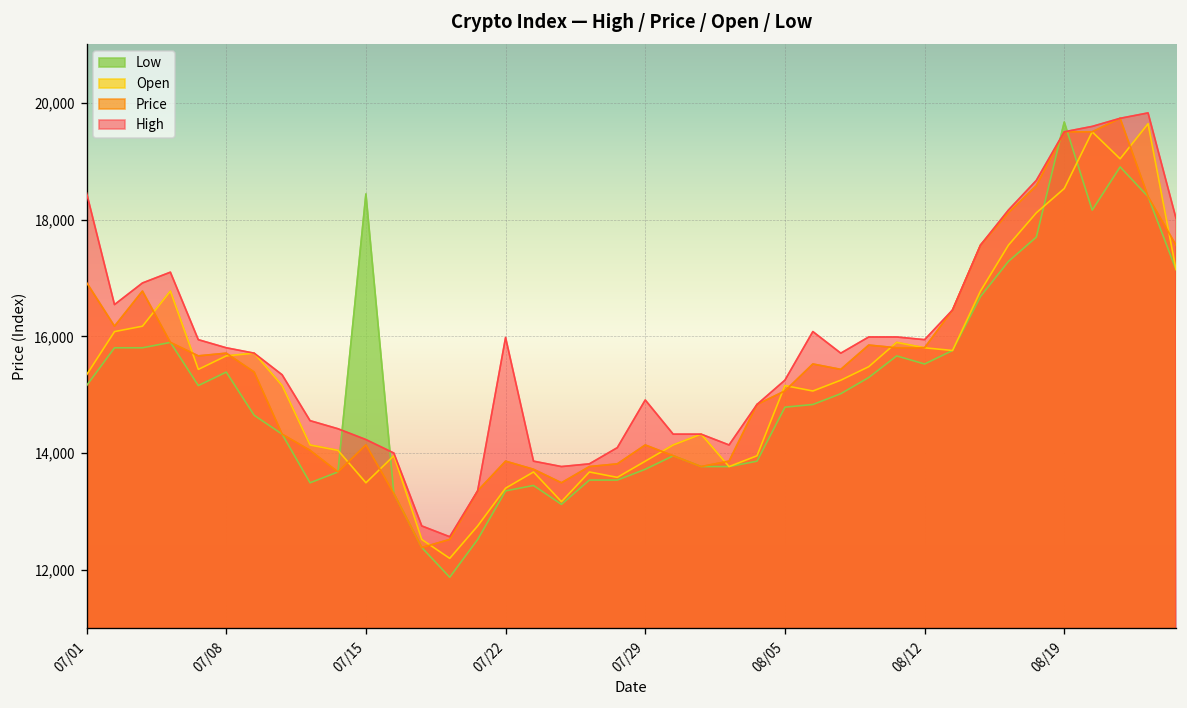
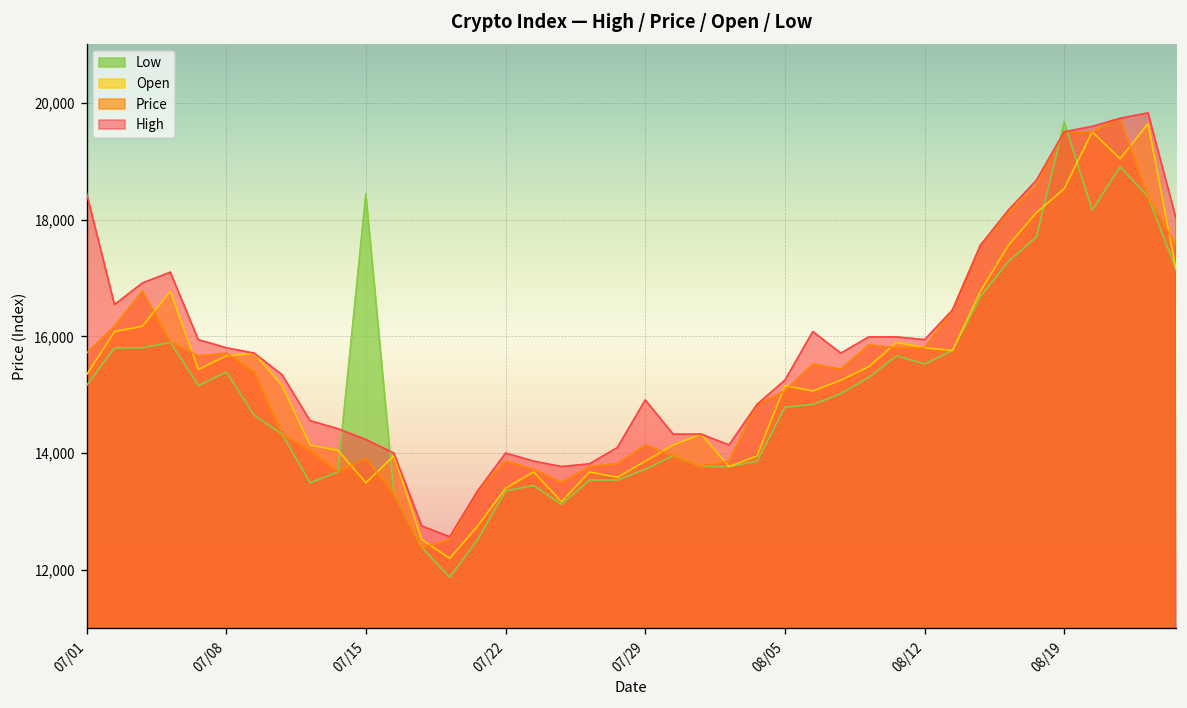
Price, 07/01: 16,900 -> 15,700
Price, 07/15: 14,100 -> 13,900
High, 07/22: 16,000 -> 14,000
